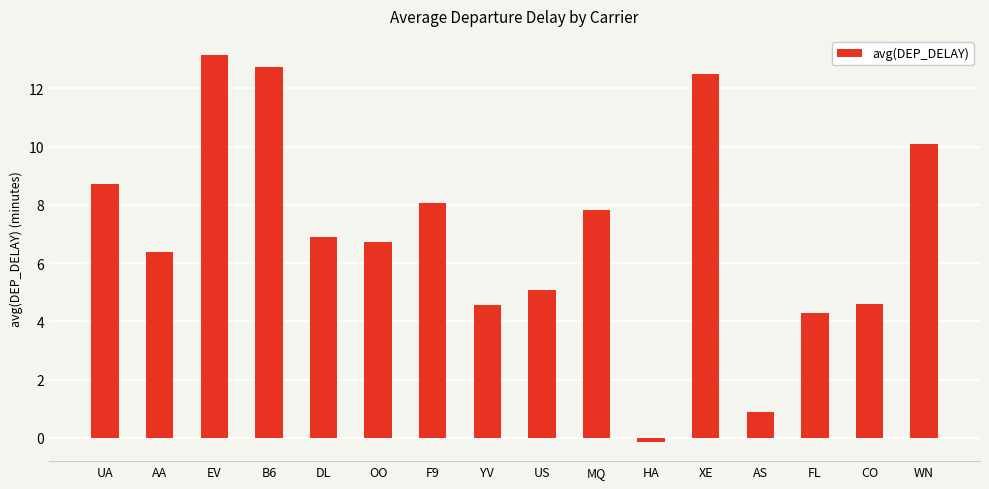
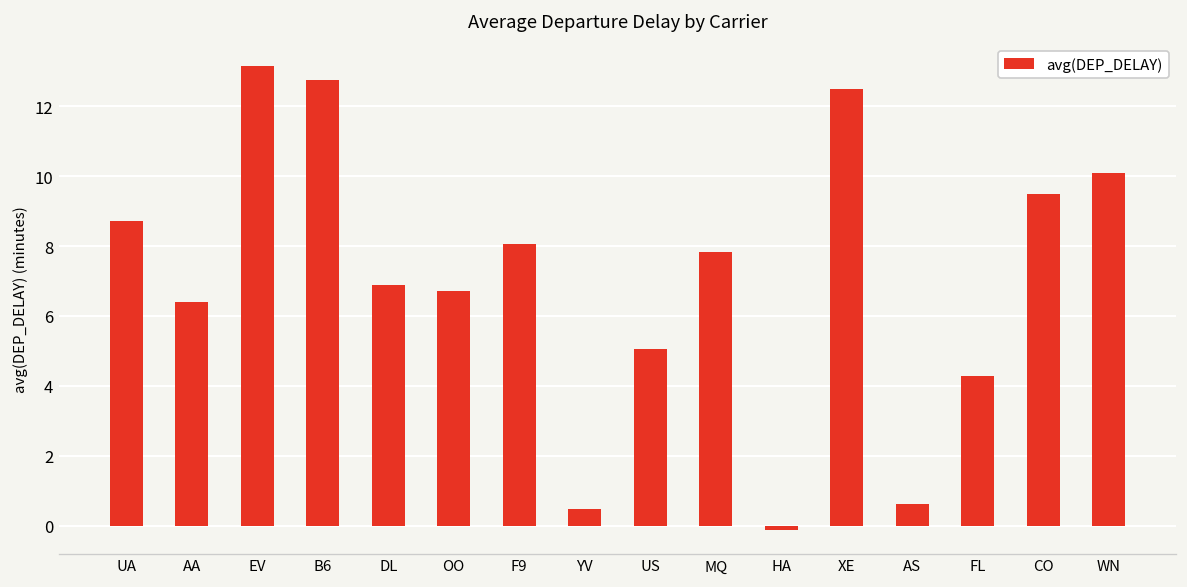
YV: 4.6 -> 0.5
AS: 0.9 -> 0.6
CO: 4.6 -> 9.5
